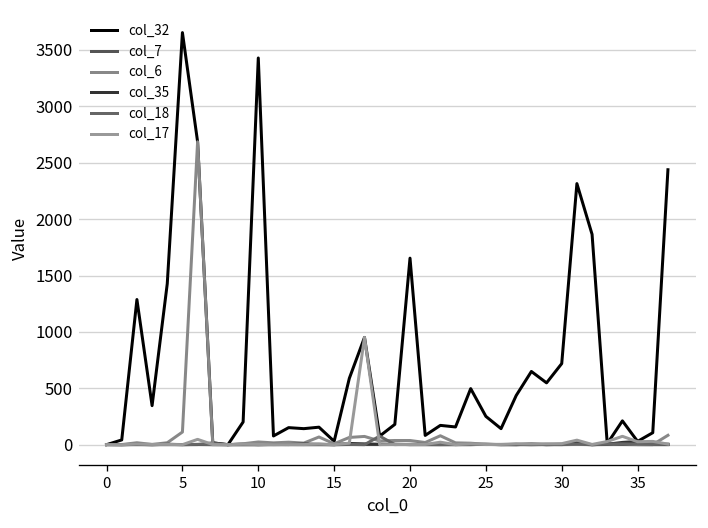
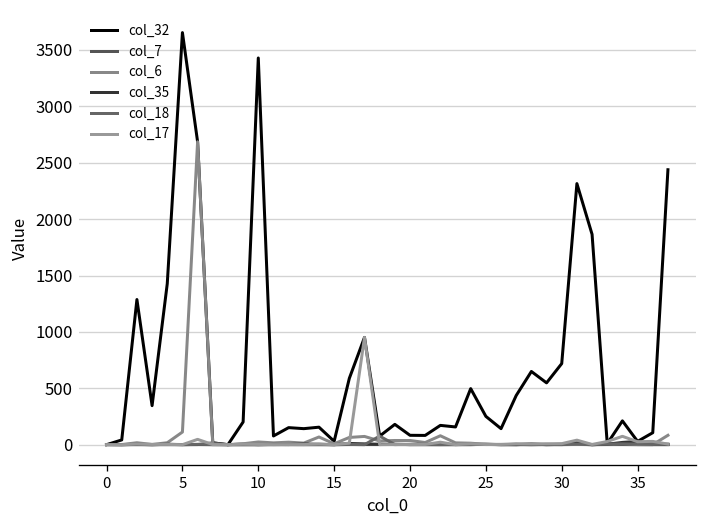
col_32, 20: 1700 -> 100
